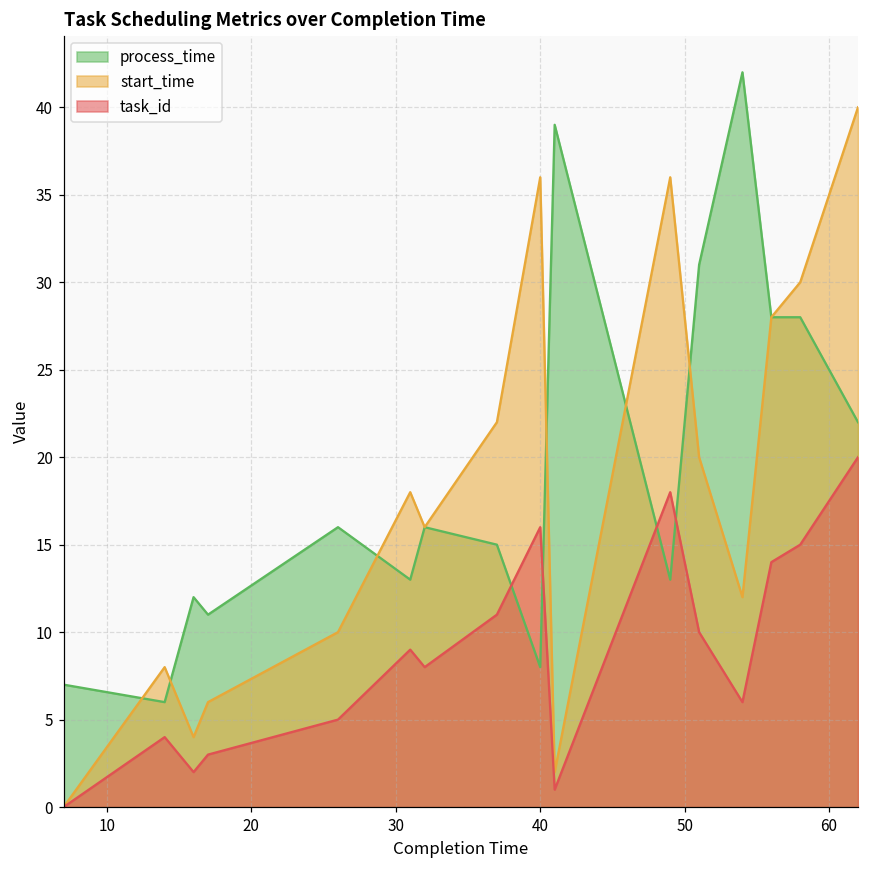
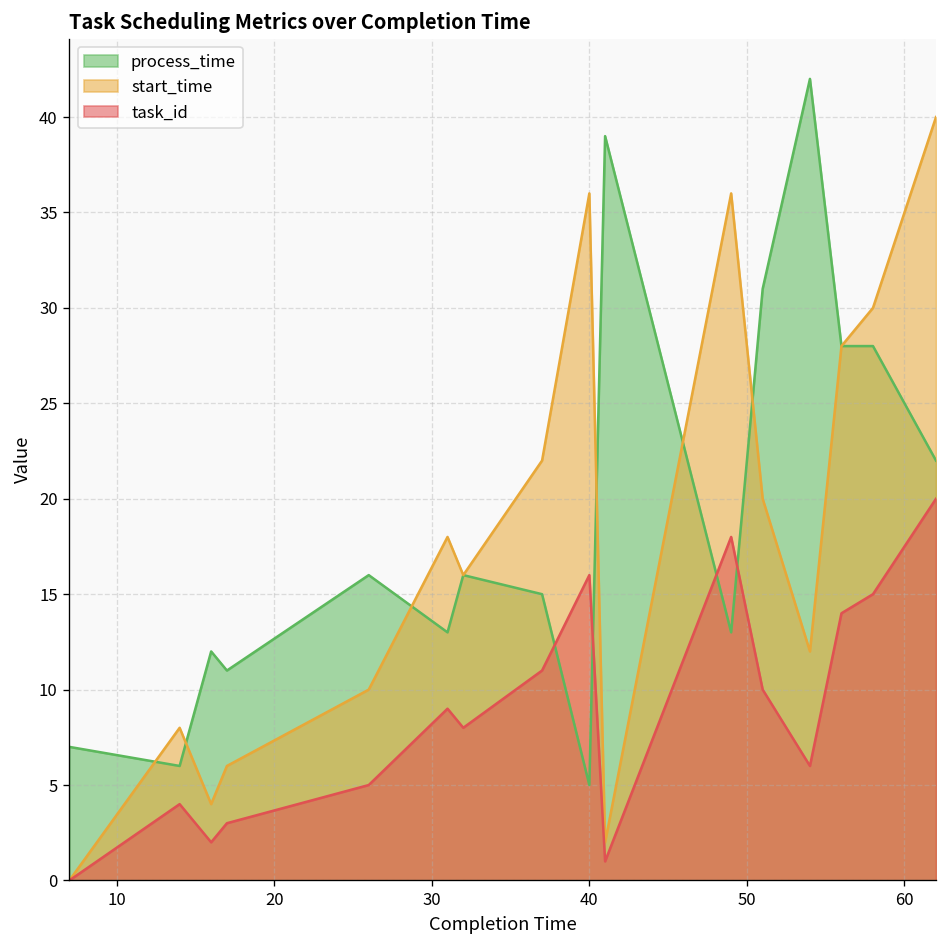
process_time, 40: 8 -> 5
